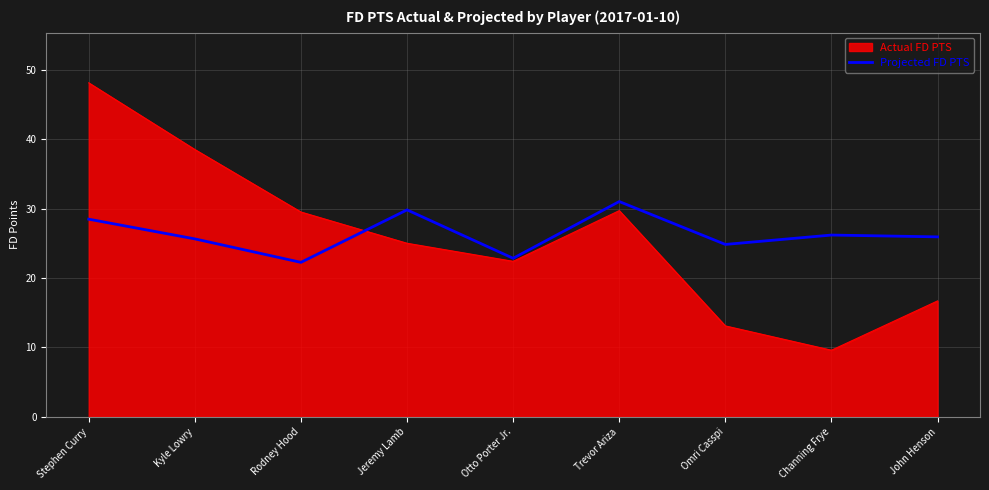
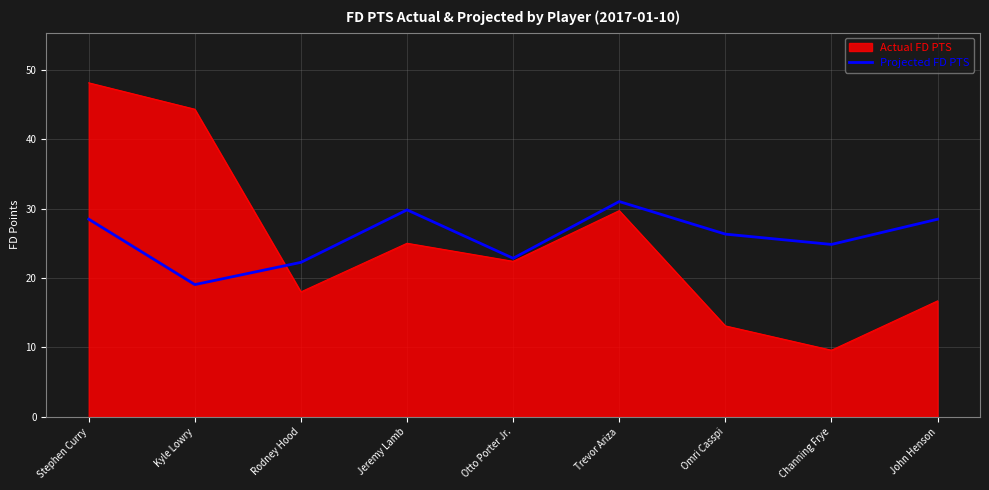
Actual FD PTS, Kyle Lowry: 39 -> 44
Projected FD PTS, Kyle Lowry: 26 -> 19
Actual FD PTS, Rodney Hood: 30 -> 18
Projected FD PTS, Omri Casspi: 25 -> 26
Projected FD PTS, Channing Frye: 26 -> 25
Projected FD PTS, John Henson: 26 -> 28
